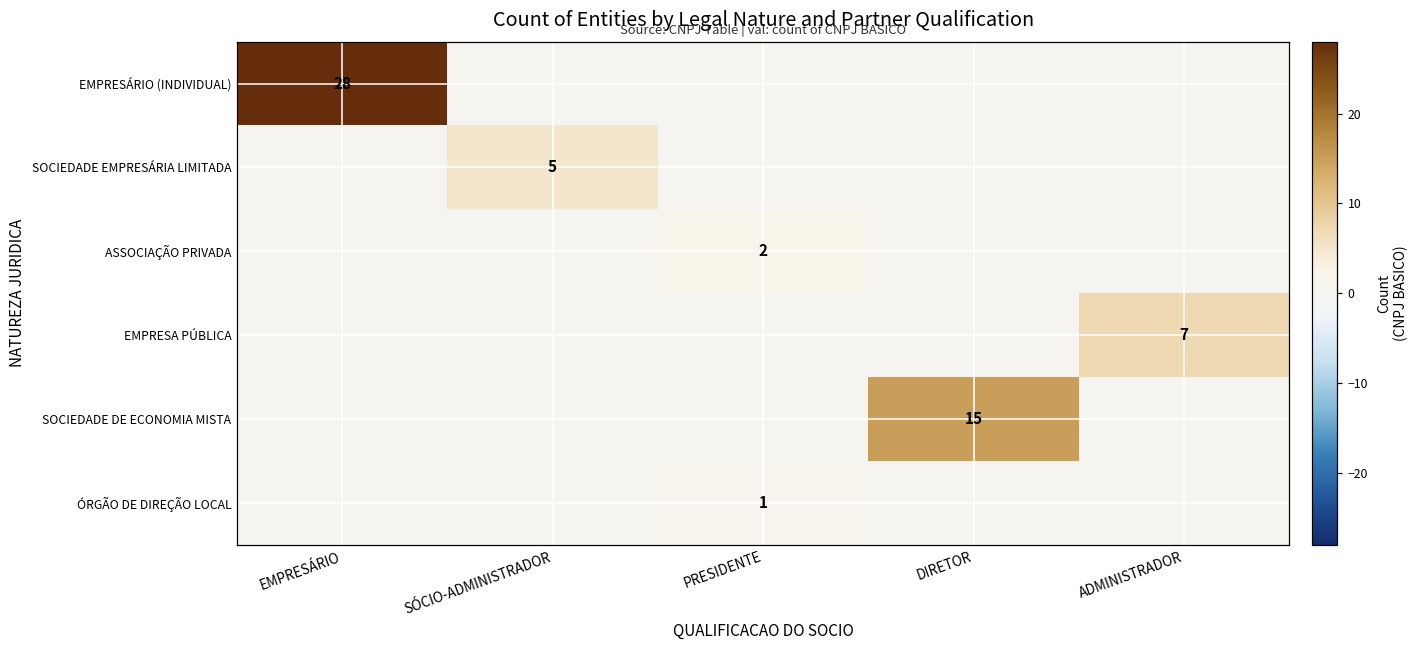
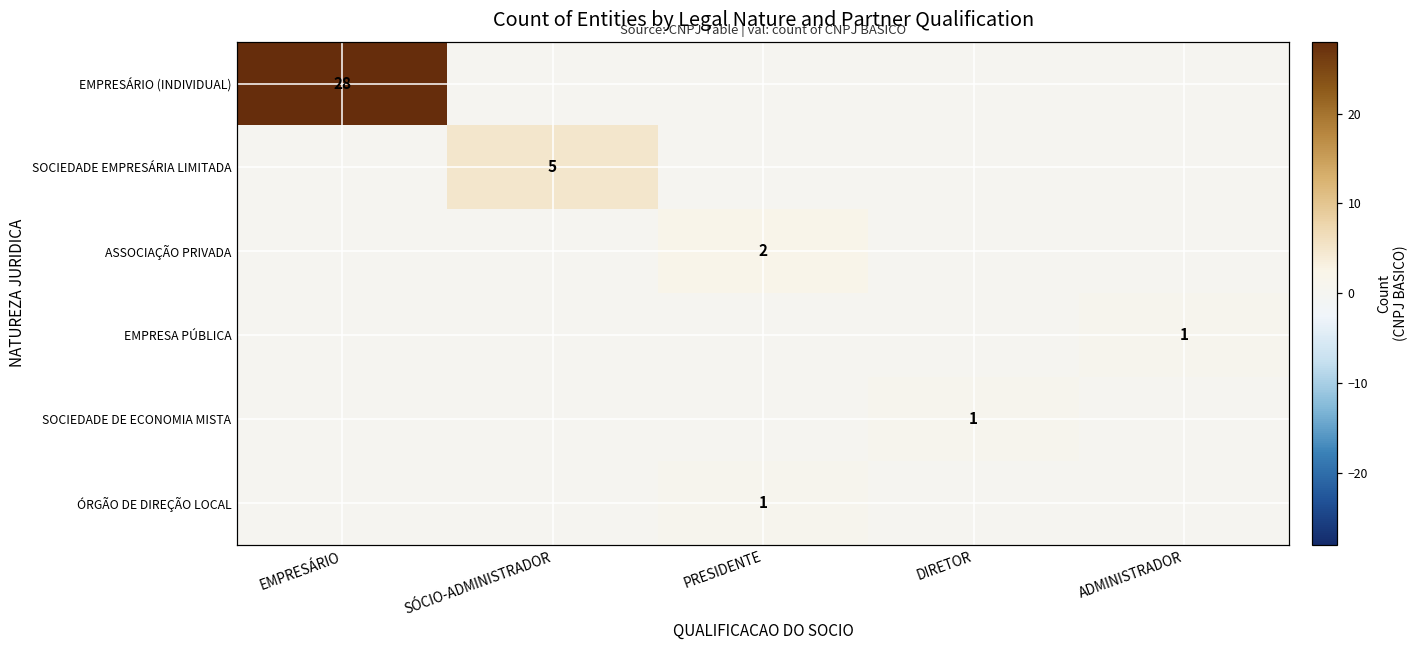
EMPRESA PÚBLICA, ADMINISTRADOR: 7 -> 1
SOCIEDADE DE ECONOMIA MISTA, DIRETOR: 15 -> 1
